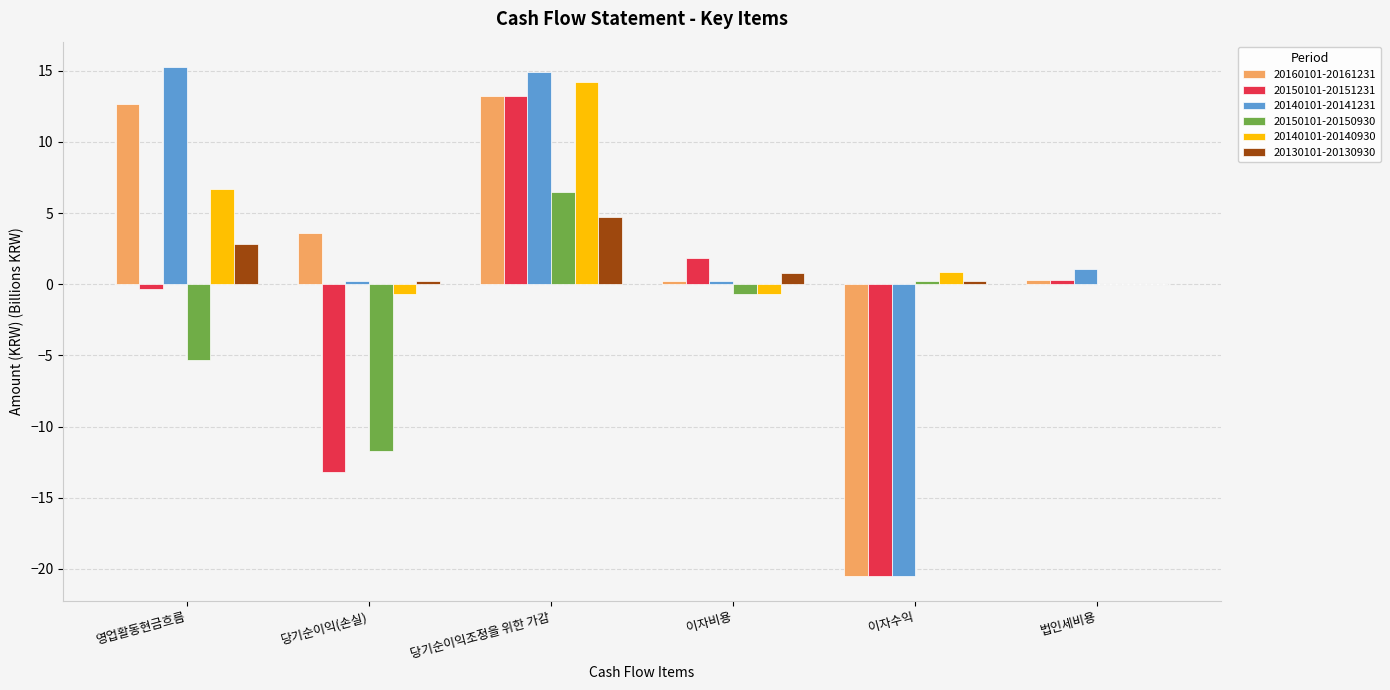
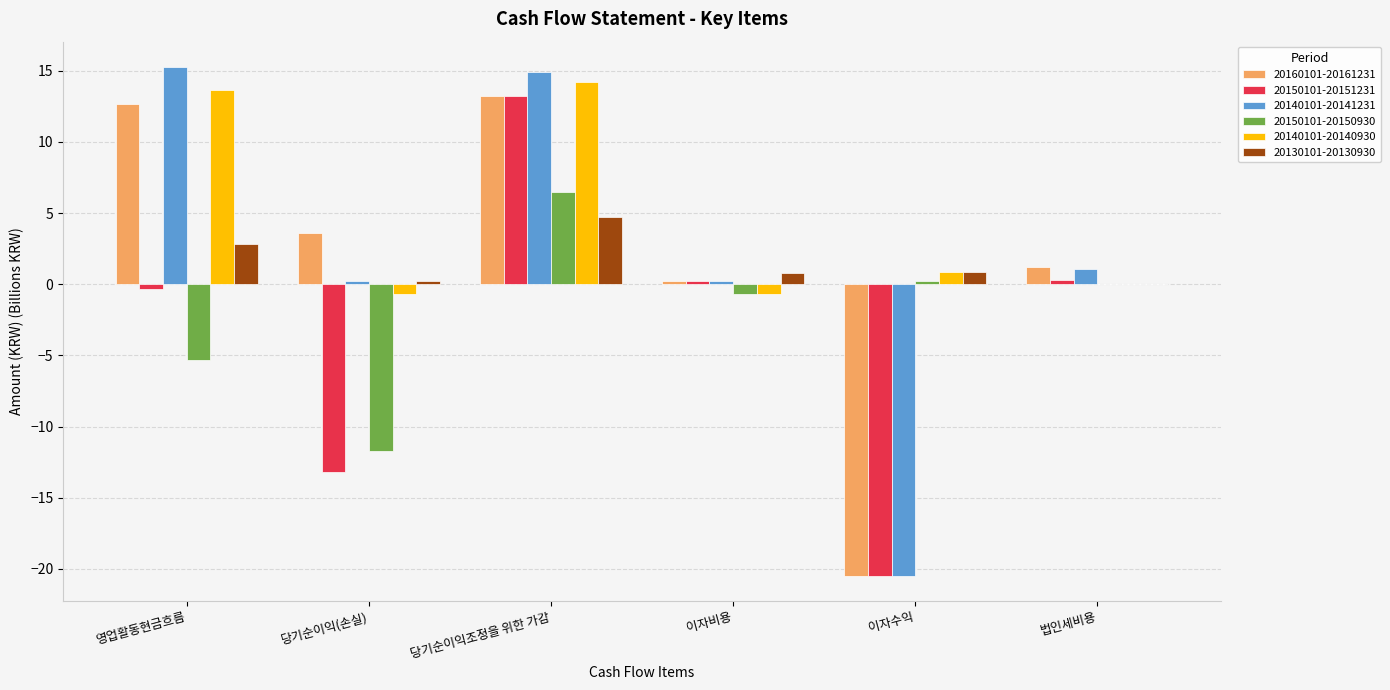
20140101-20140930, 영업활동현금흐름: 6.7 -> 13.7
20150101-20151231, 이자비용: 1.9 -> 0.2
20130101-20130930, 이자수익: 0.2 -> 0.9
20160101-20161231, 법인세비용: 0.3 -> 1.2
